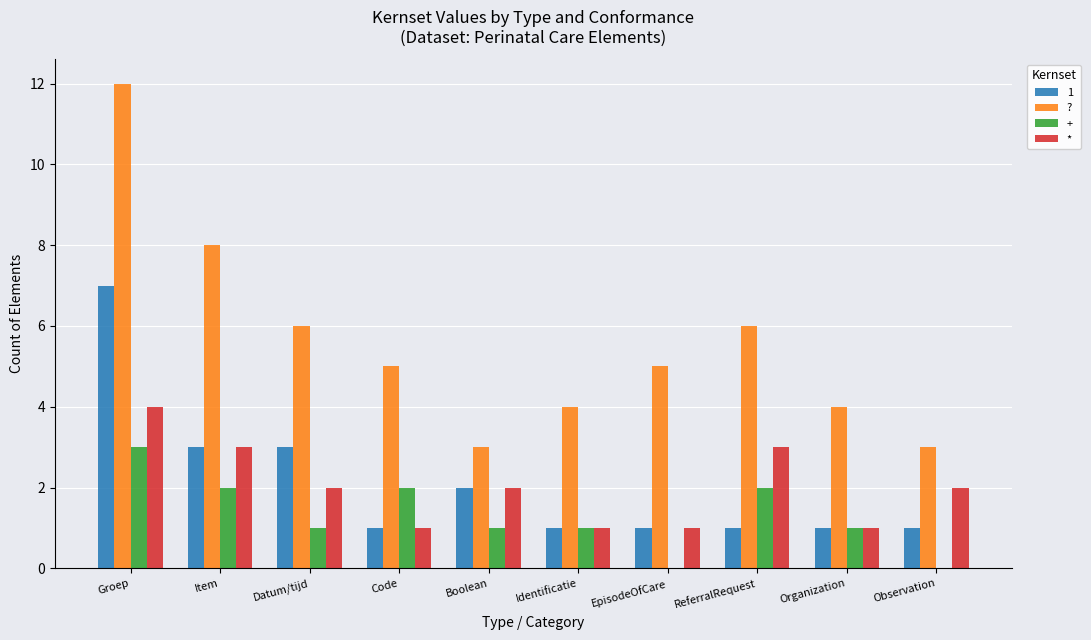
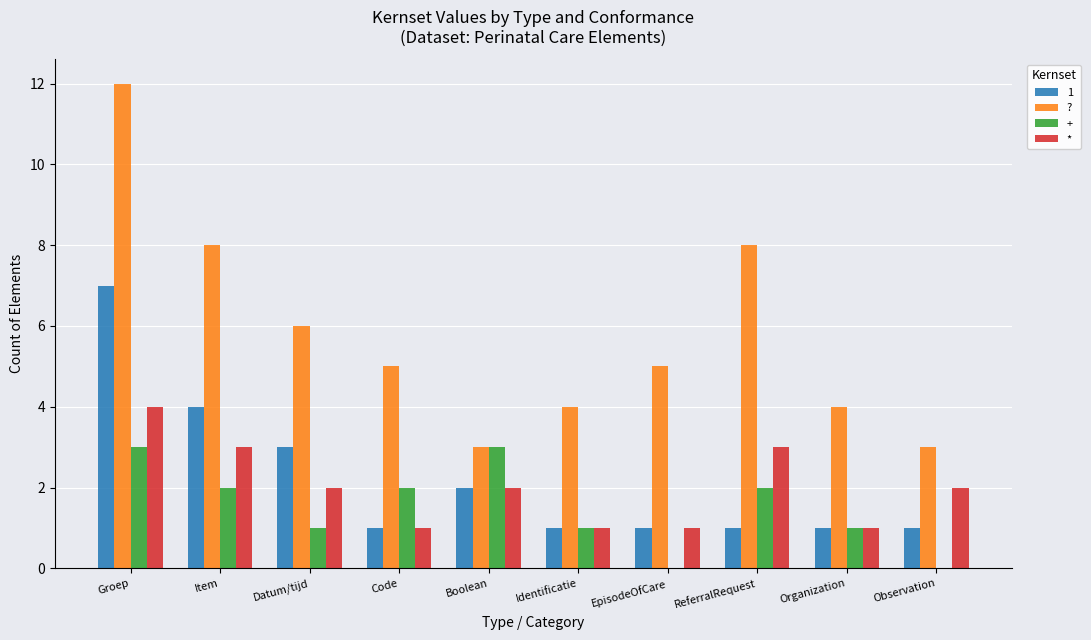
1, Item: 3 -> 4
+, Boolean: 1 -> 3
?, ReferralRequest: 6 -> 8
